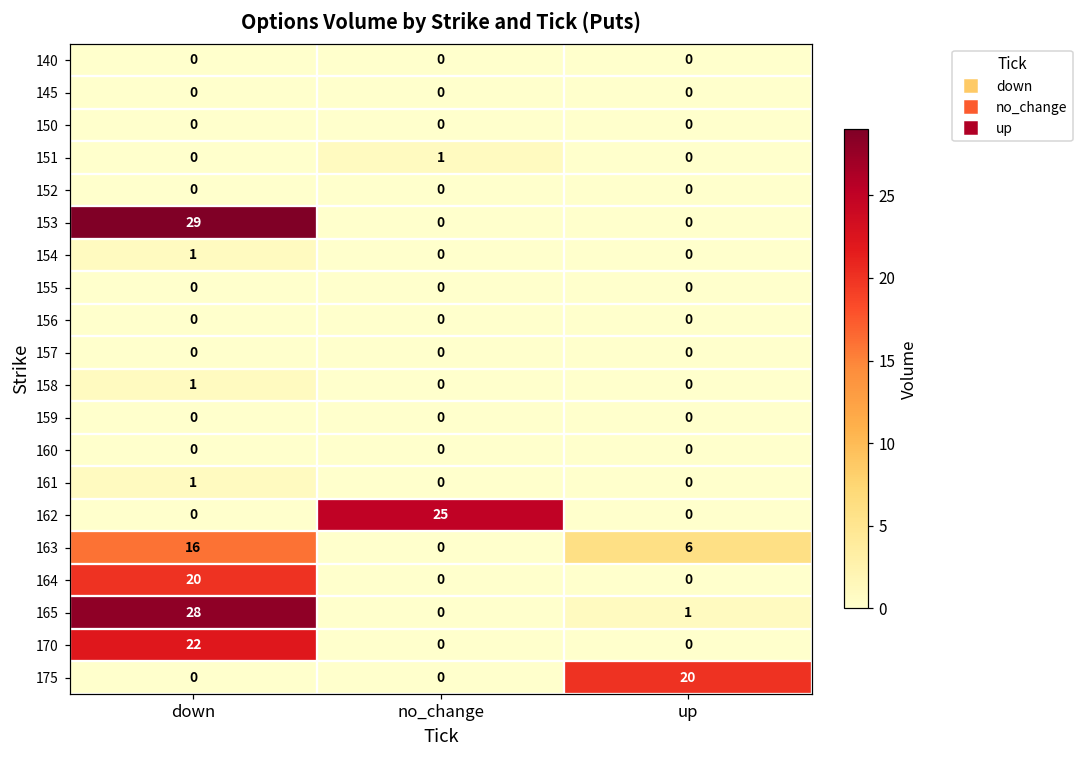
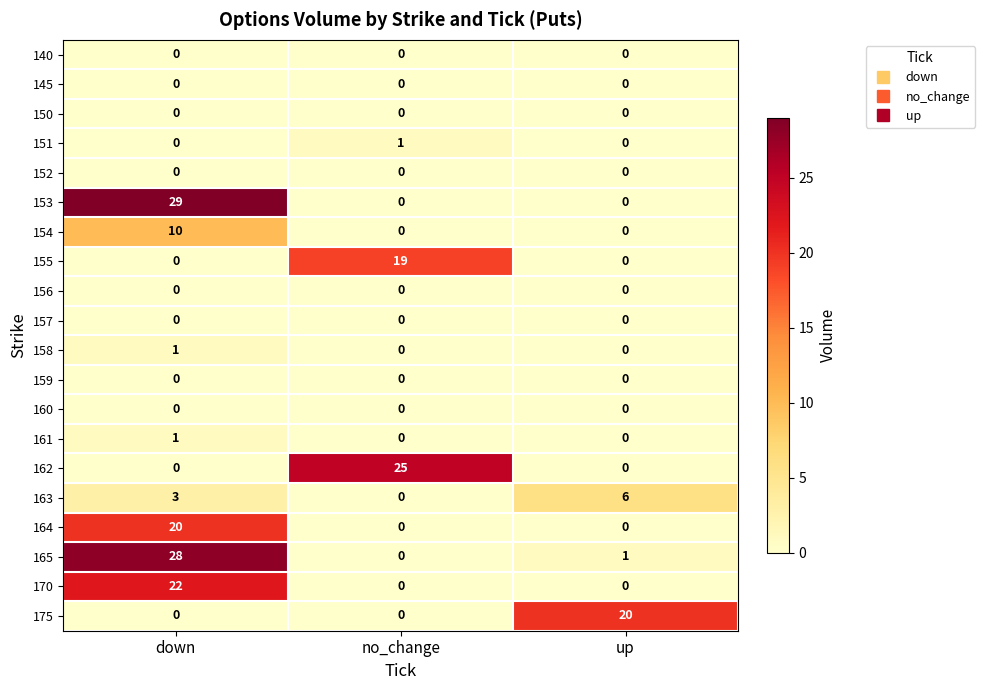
154, down: 1 -> 10
155, no_change: 0 -> 19
163, down: 16 -> 3
